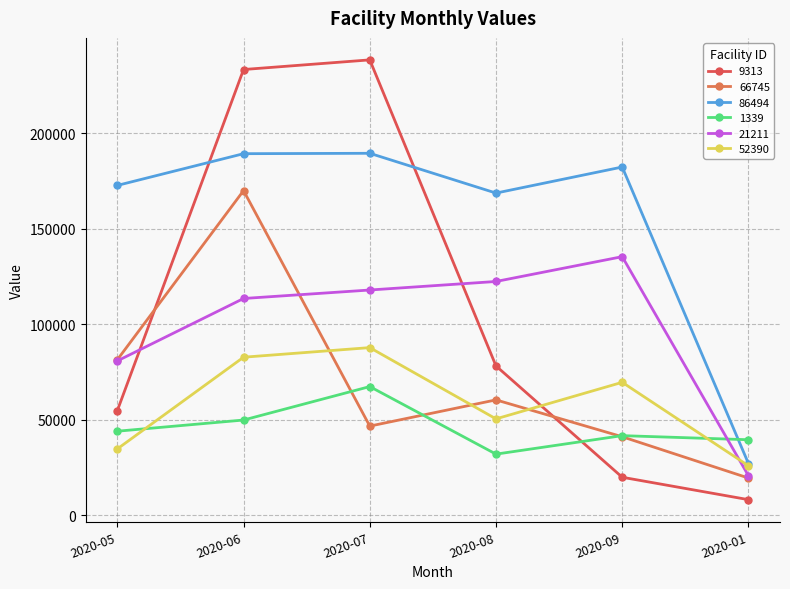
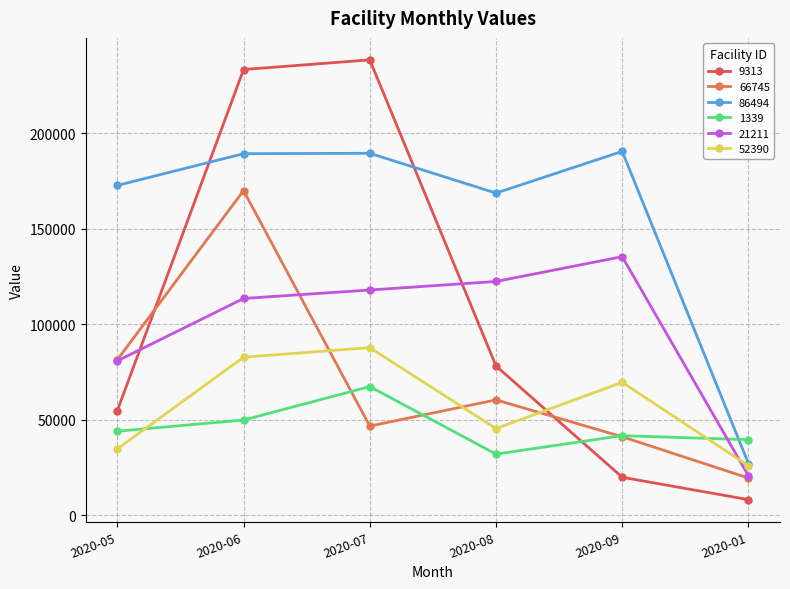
52390, 2020-08: 50000 -> 45000
86494, 2020-09: 182000 -> 191000
